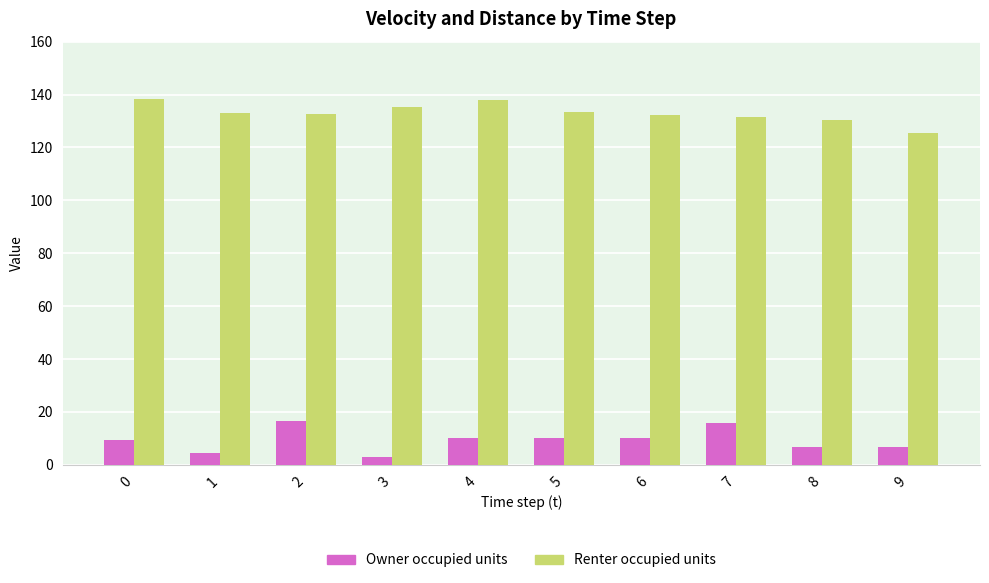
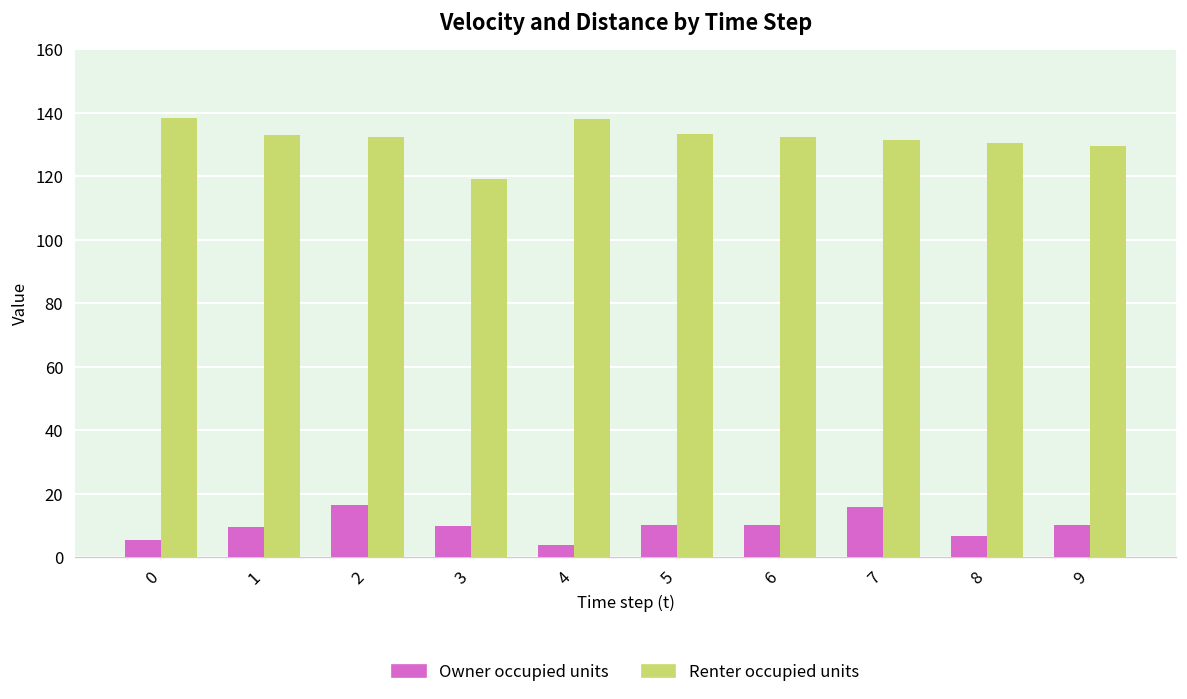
Owner occupied units, 0: 9 -> 5
Owner occupied units, 1: 4 -> 10
Owner occupied units, 3: 3 -> 10
Renter occupied units, 3: 135 -> 119
Owner occupied units, 4: 10 -> 4
Owner occupied units, 9: 7 -> 10
Renter occupied units, 9: 126 -> 129
